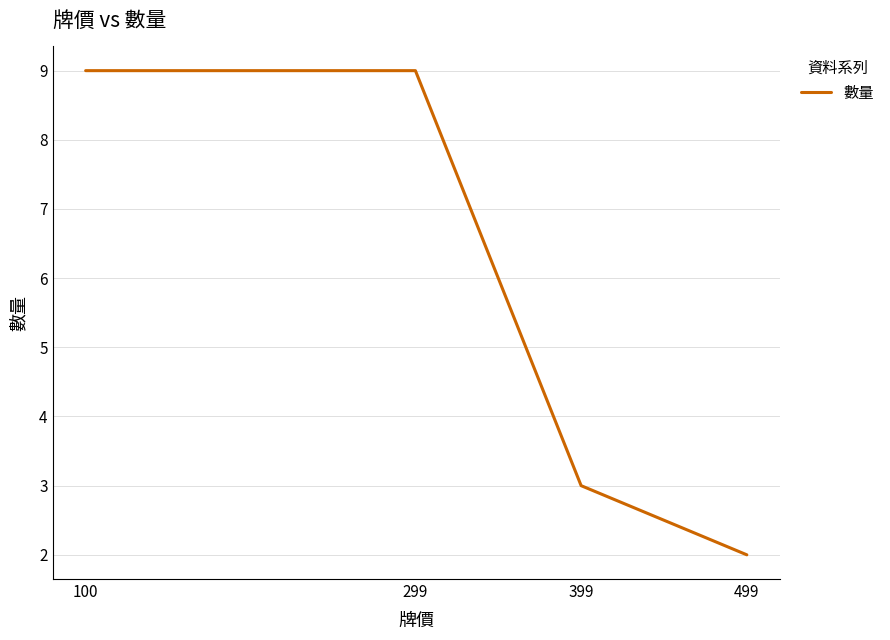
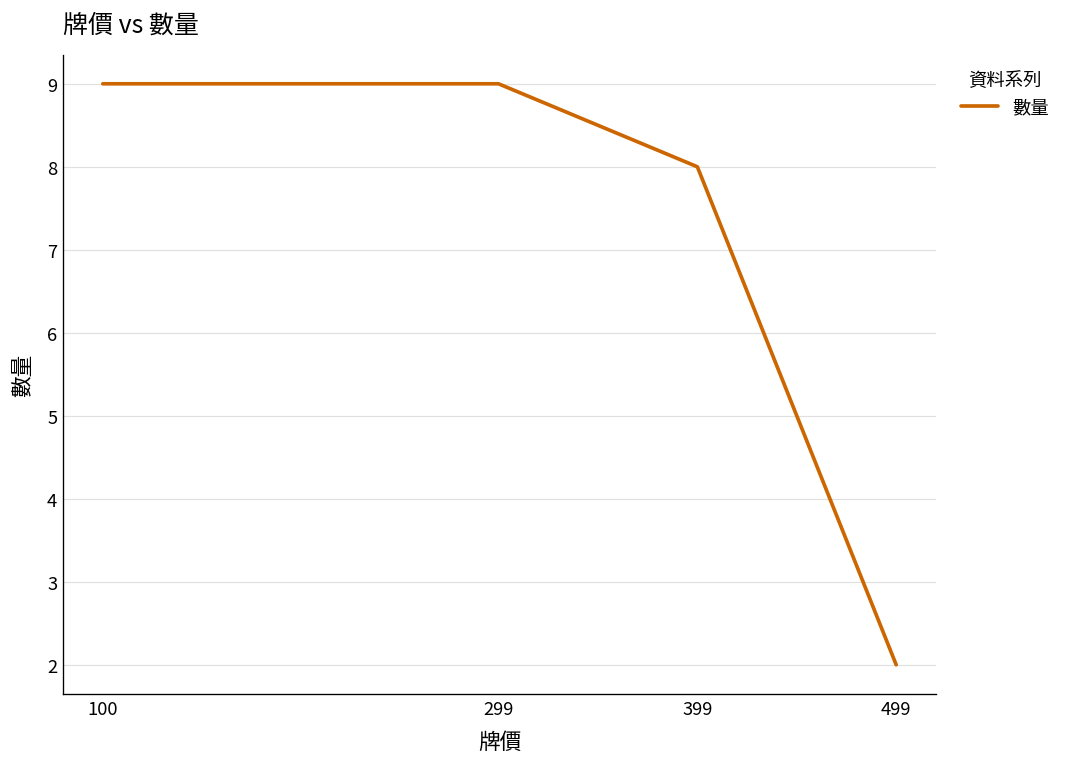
399: 3 -> 8
